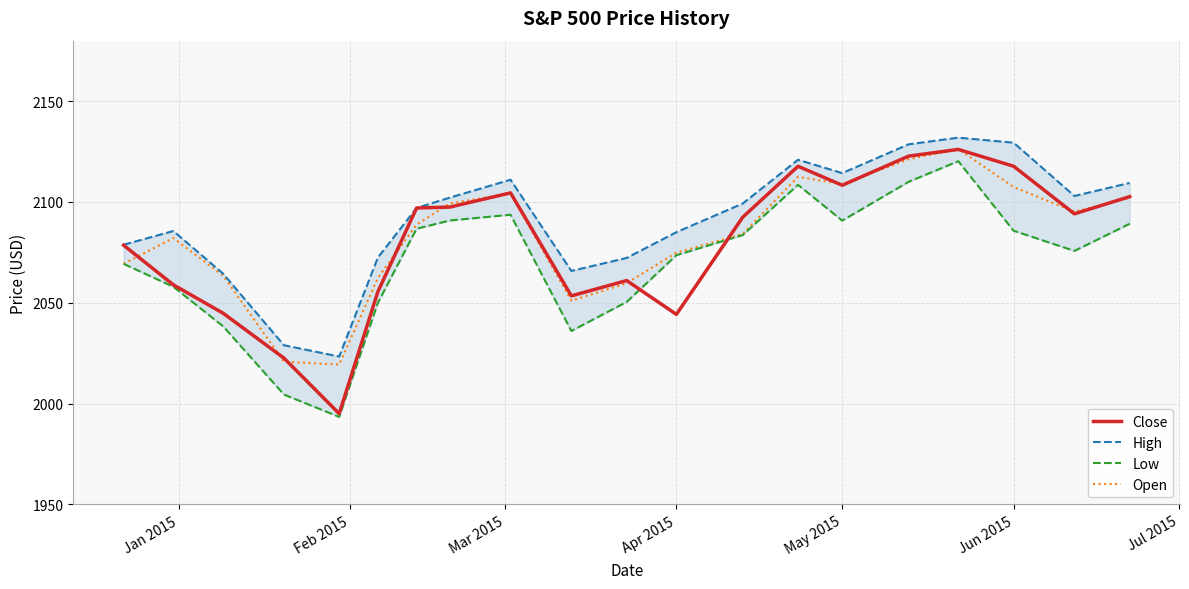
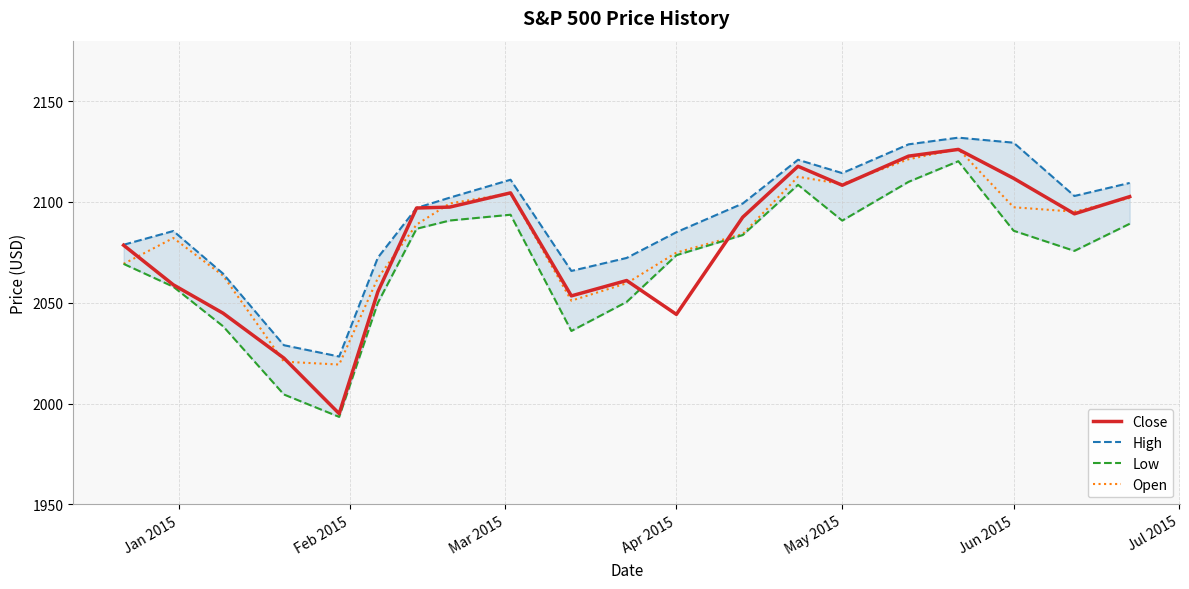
Close, Jun 2015: 2118 -> 2112
Open, Jun 2015: 2107 -> 2097
